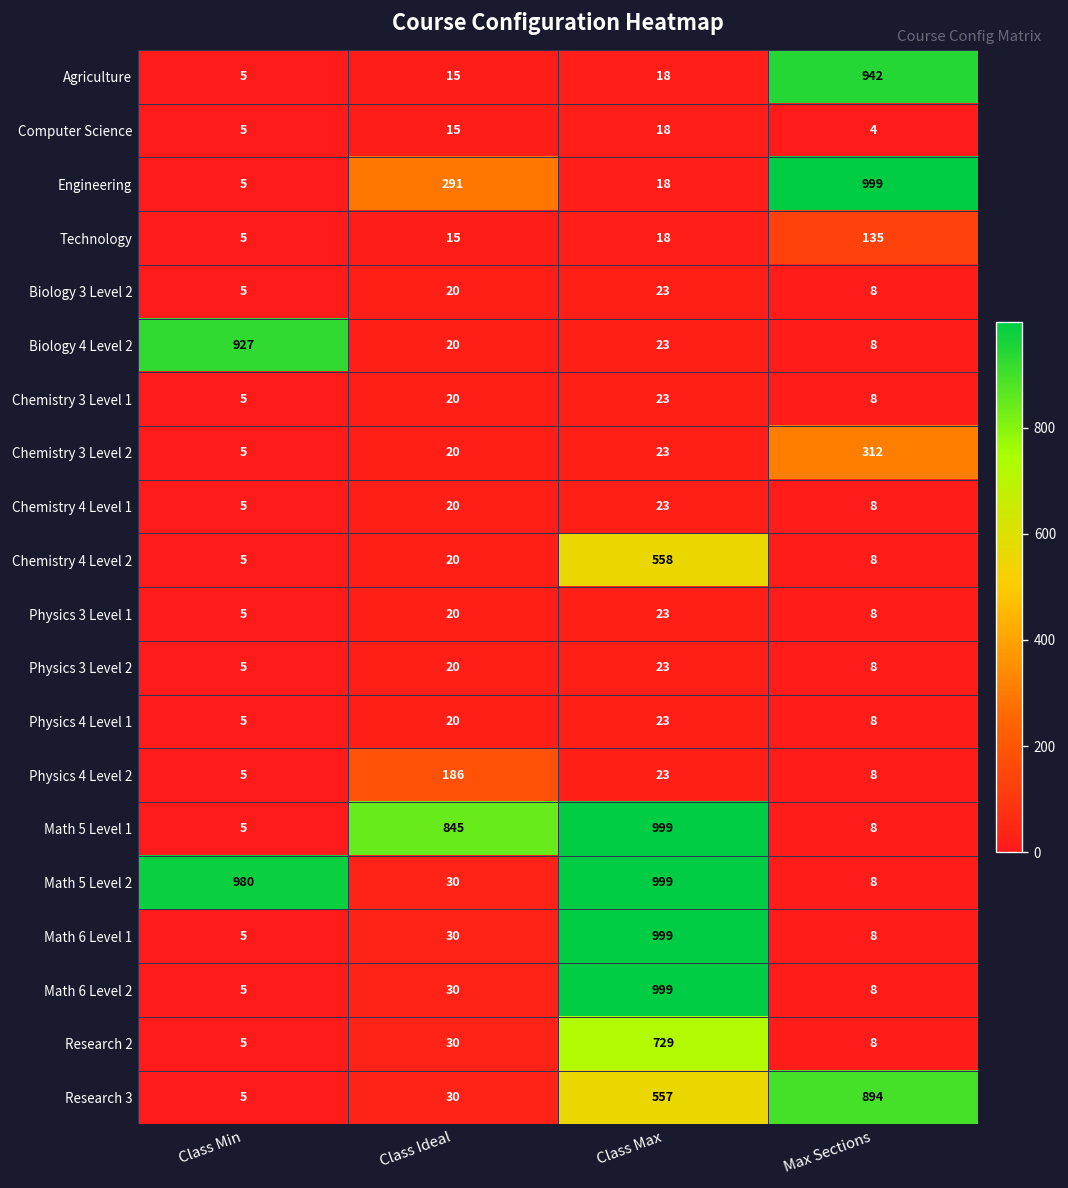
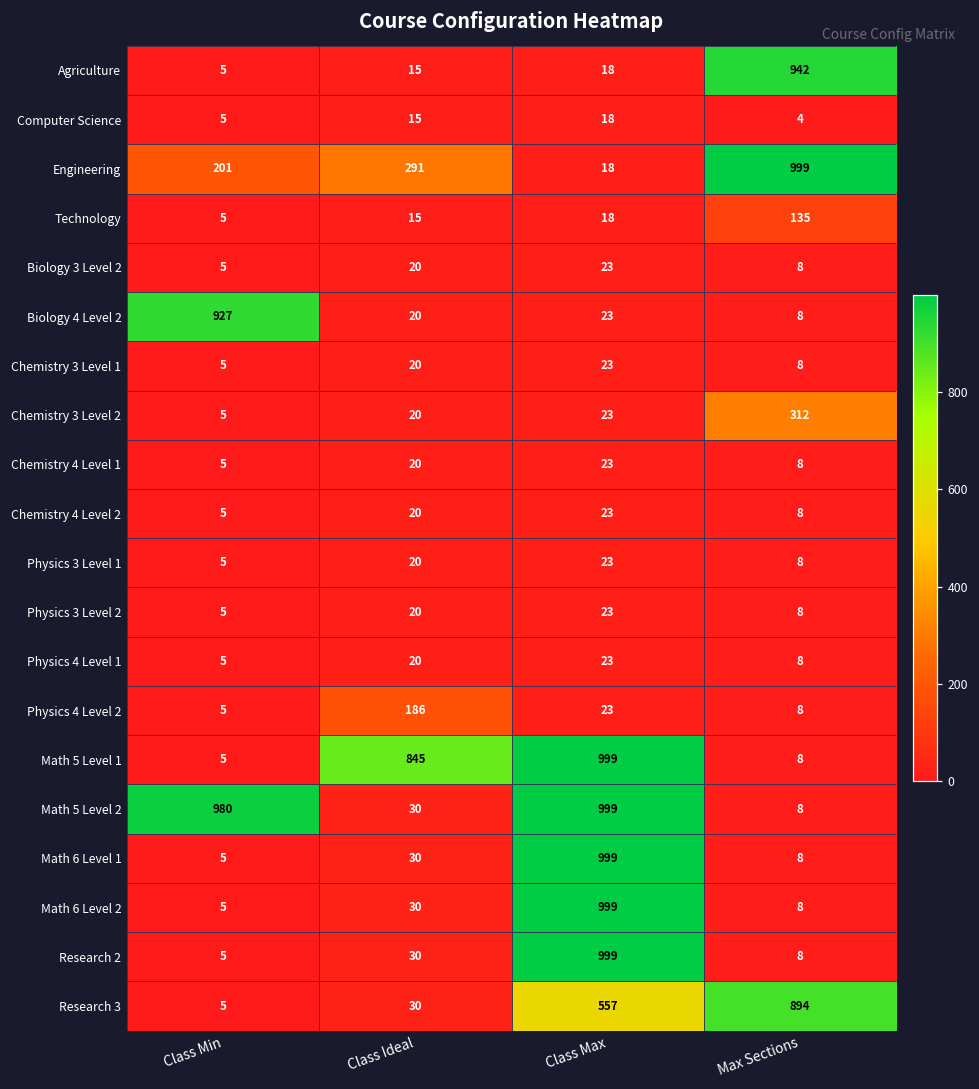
Engineering, Class Min: 5 -> 201
Chemistry 4 Level 2, Class Max: 558 -> 23
Research 2, Class Max: 729 -> 999
